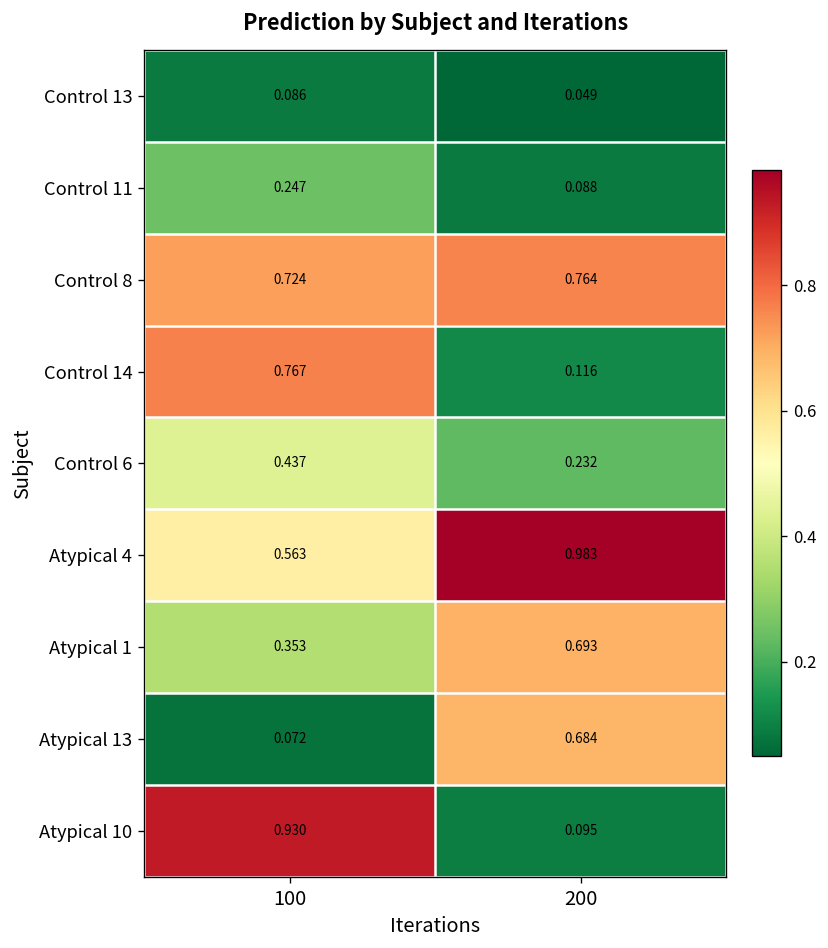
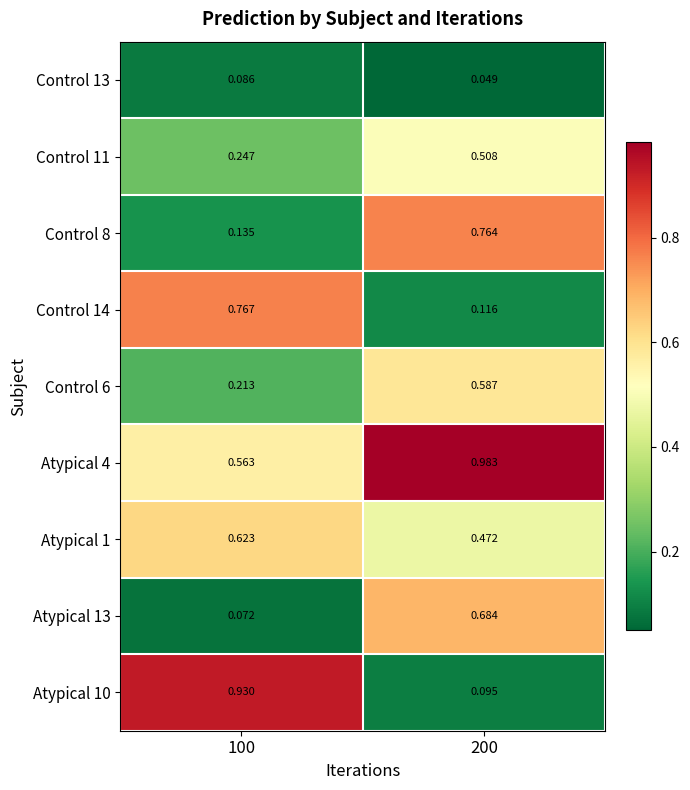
Control 11, 200: 0.088 -> 0.508
Control 8, 100: 0.724 -> 0.135
Control 6, 100: 0.437 -> 0.213
Control 6, 200: 0.232 -> 0.587
Atypical 1, 100: 0.353 -> 0.623
Atypical 1, 200: 0.693 -> 0.472
